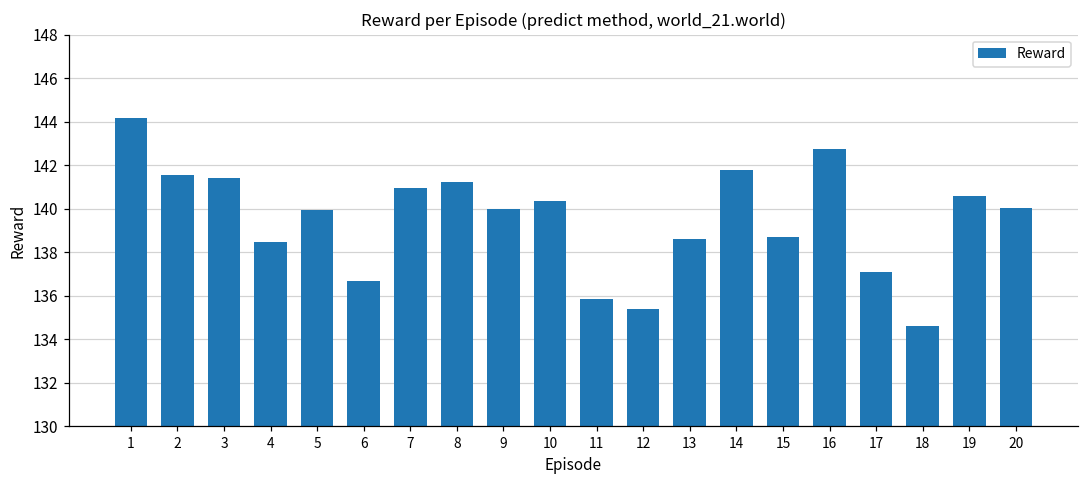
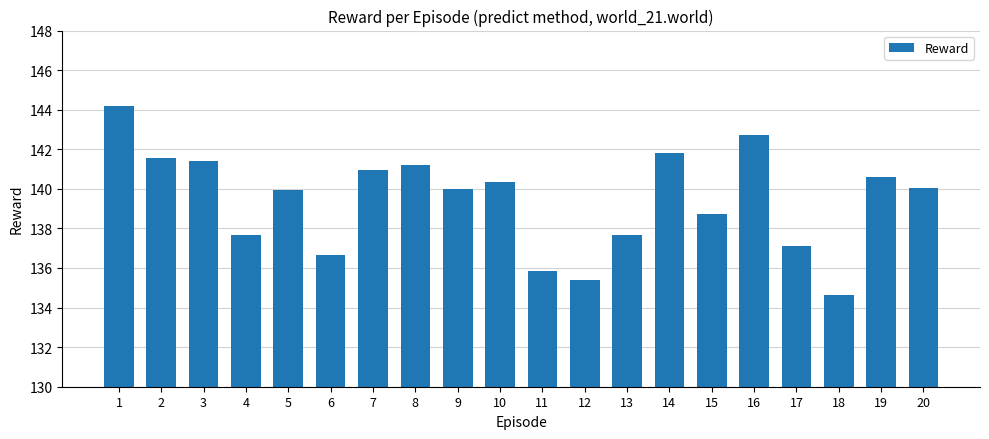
4: 138.5 -> 137.6
13: 138.6 -> 137.7
